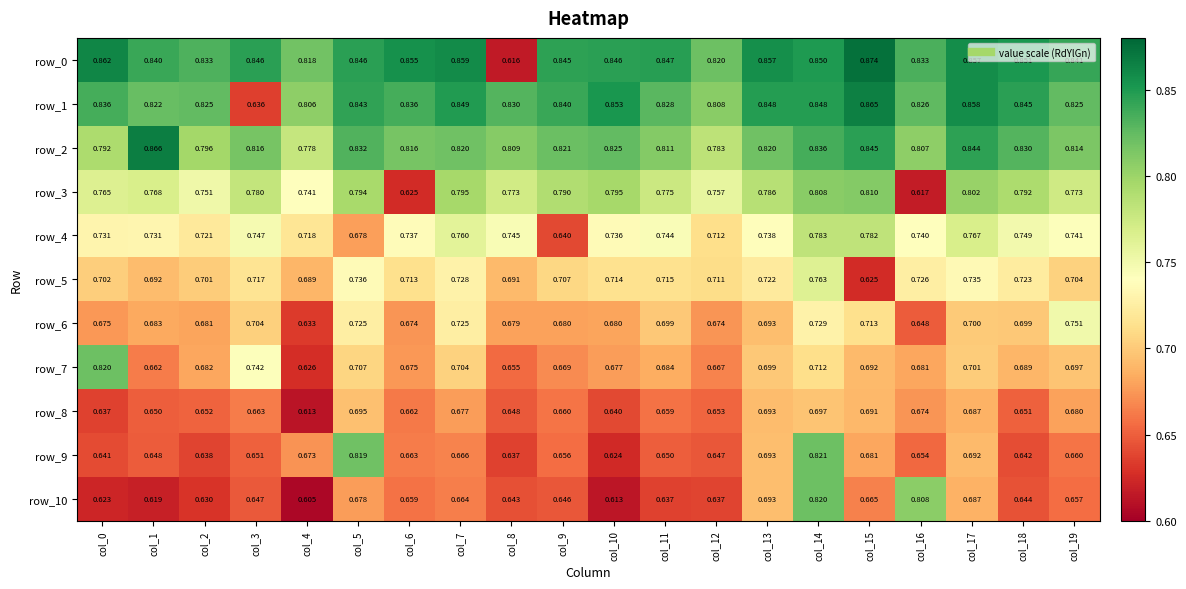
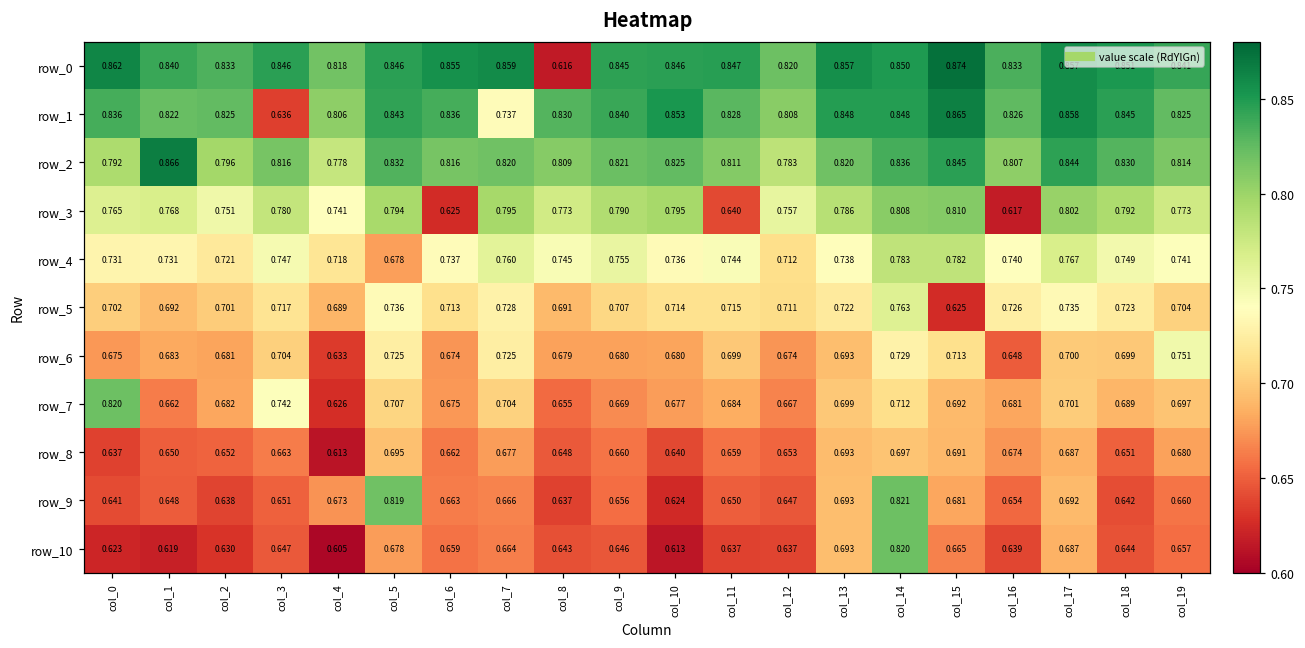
row_1, col_7: 0.849 -> 0.737
row_3, col_11: 0.775 -> 0.640
row_4, col_9: 0.640 -> 0.755
row_10, col_16: 0.808 -> 0.639
